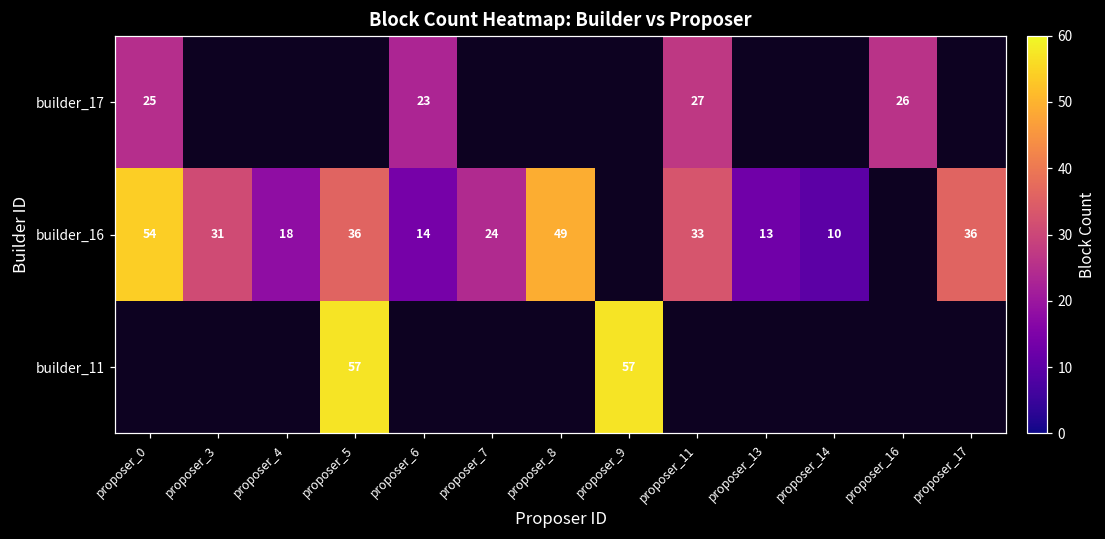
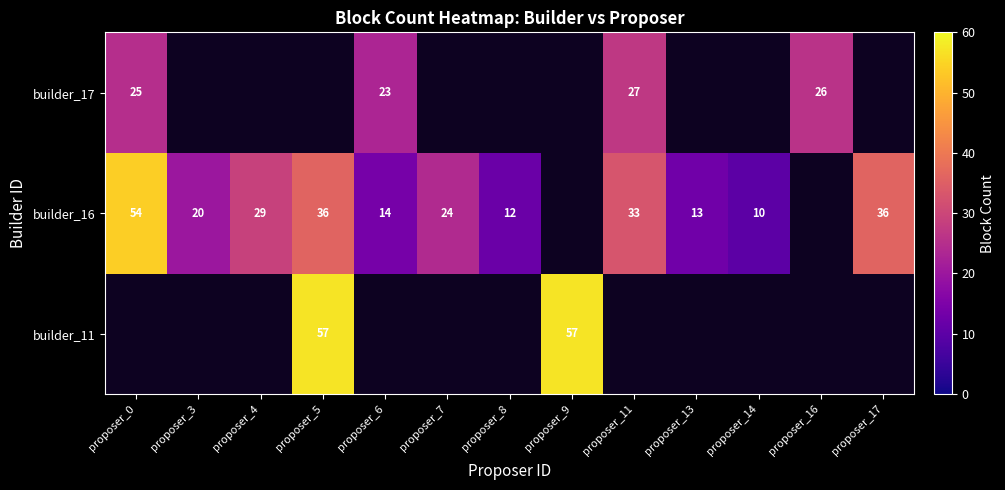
builder_16, proposer_3: 31 -> 20
builder_16, proposer_4: 18 -> 29
builder_16, proposer_8: 49 -> 12
